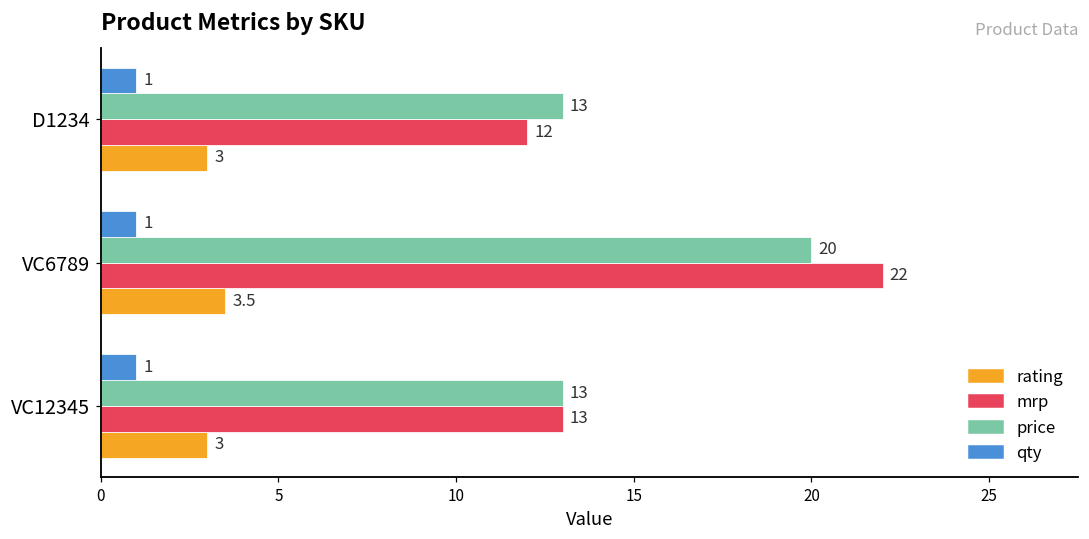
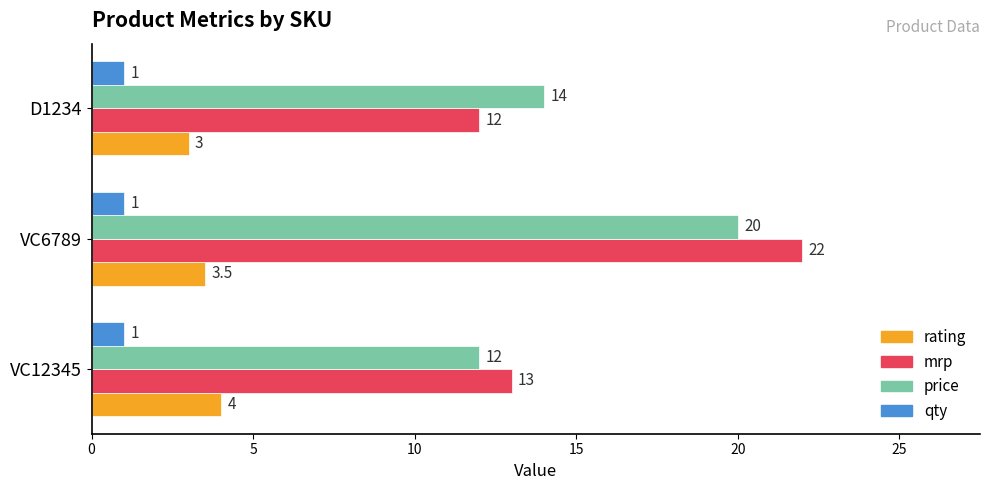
price, D1234: 13 -> 14
price, VC12345: 13 -> 12
rating, VC12345: 3 -> 4
